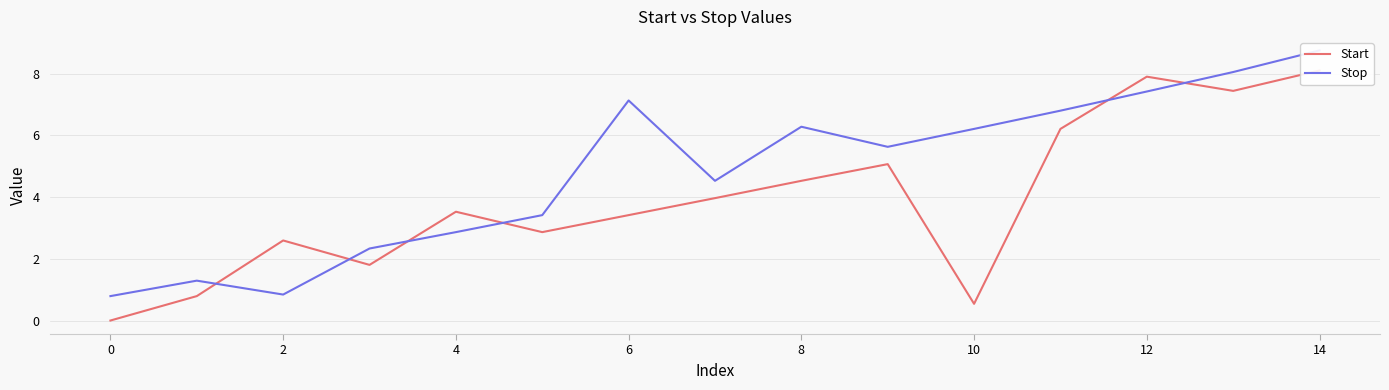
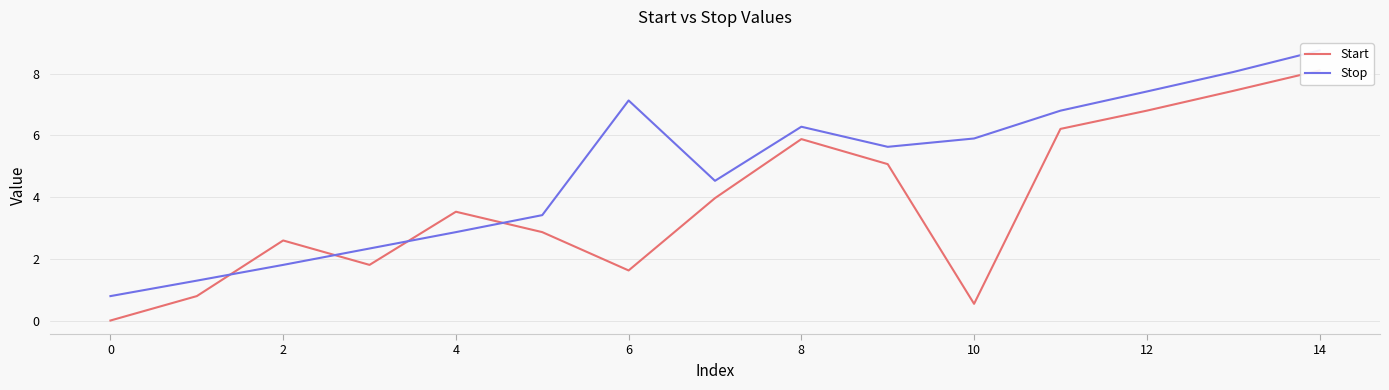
Stop, 2: 0.9 -> 1.8
Start, 6: 3.4 -> 1.6
Start, 8: 4.5 -> 5.9
Stop, 10: 6.2 -> 5.9
Start, 12: 7.9 -> 6.8
